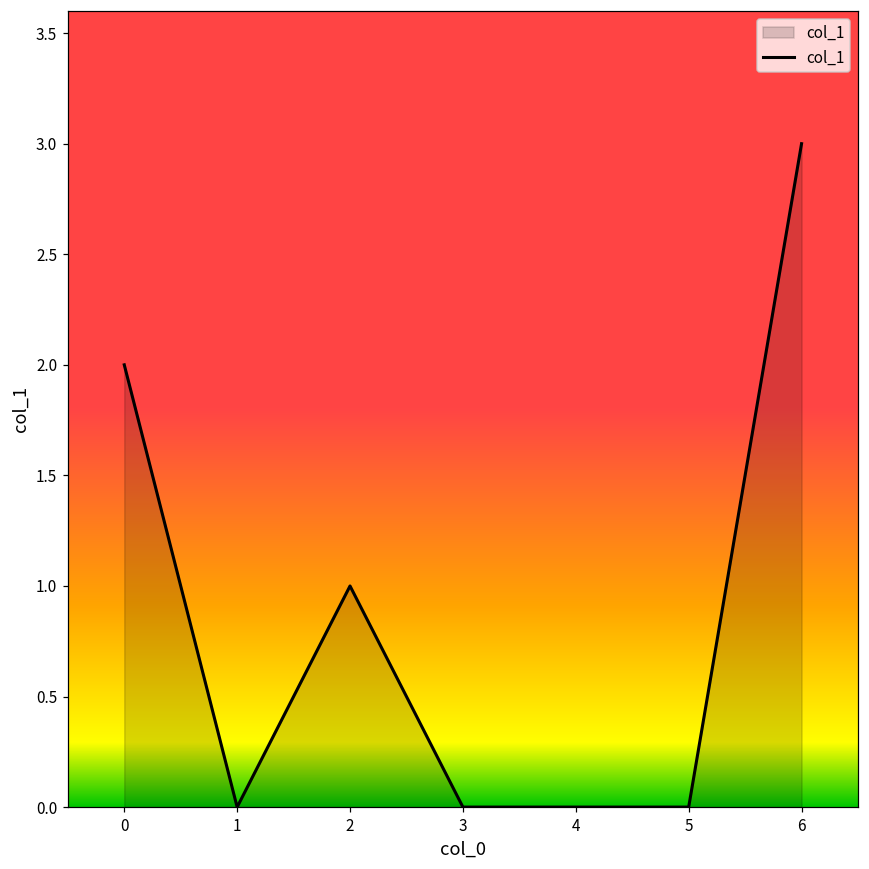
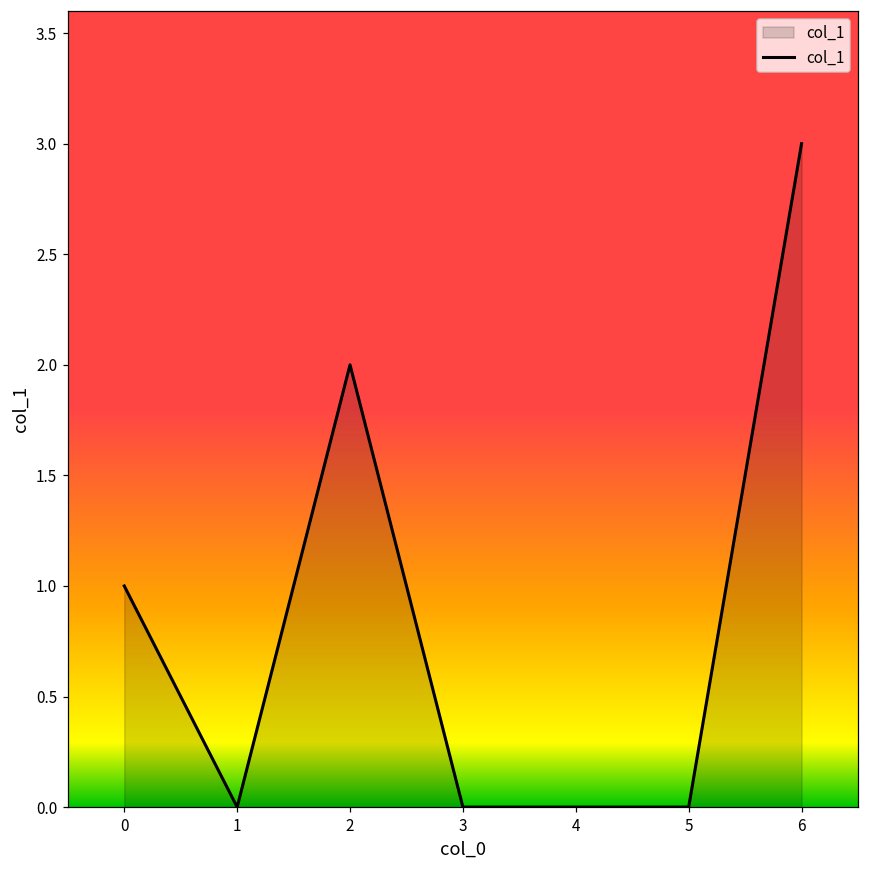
0: 2 -> 1
2: 1 -> 2
